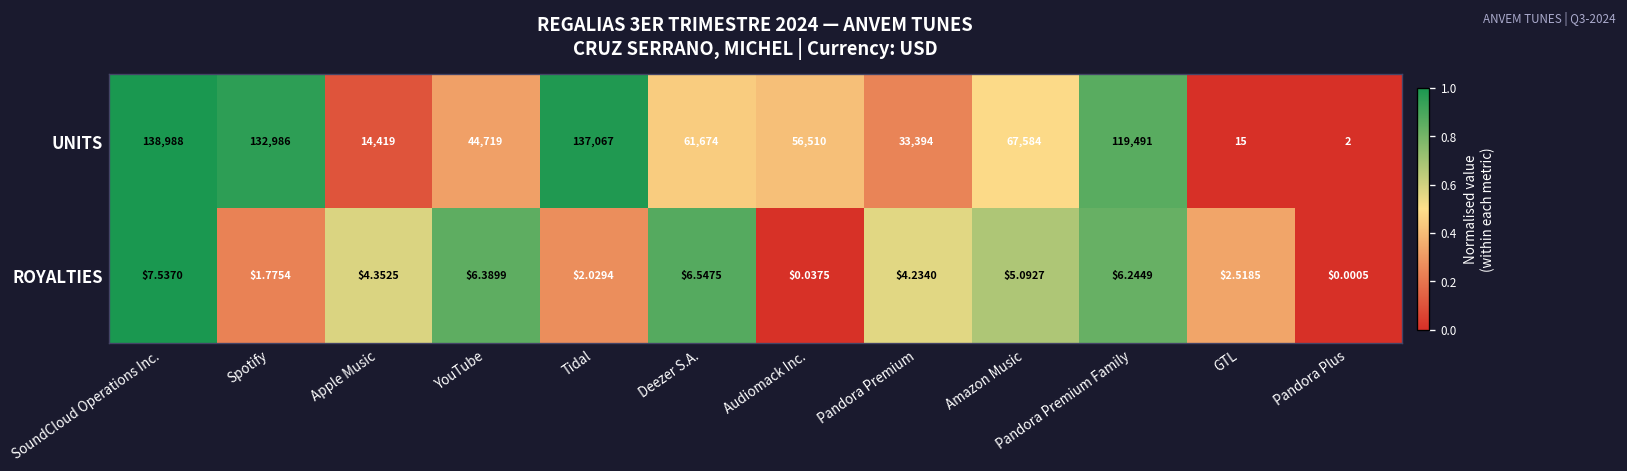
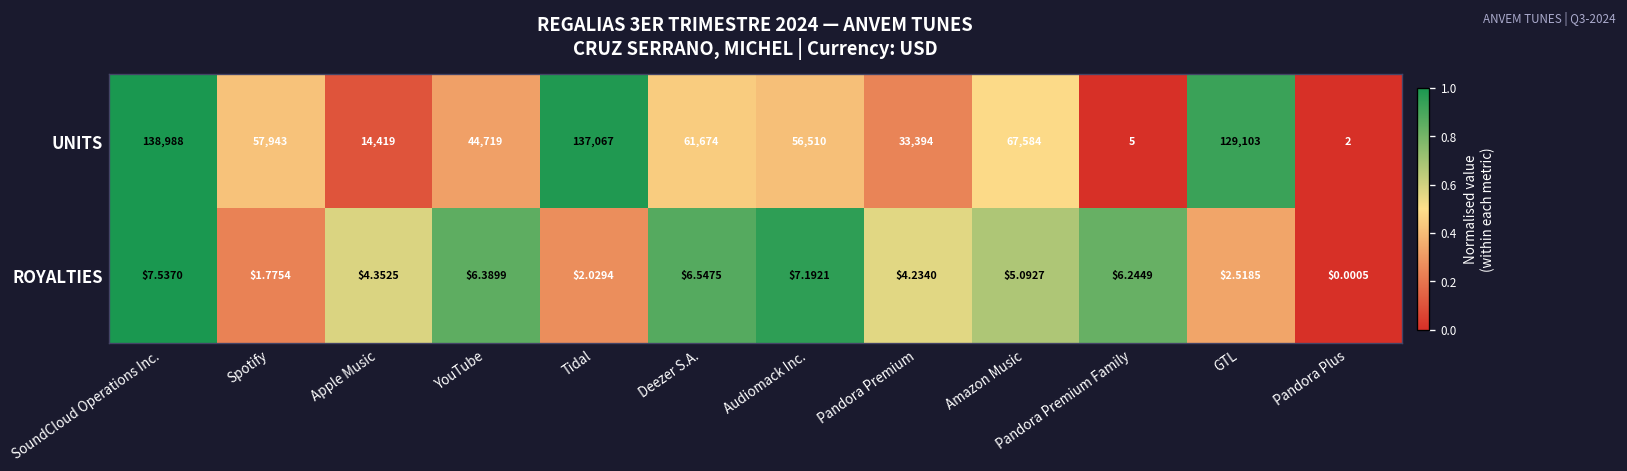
UNITS, Spotify: 132,986 -> 57,943
UNITS, Pandora Premium Family: 119,491 -> 5
UNITS, GTL: 15 -> 129,103
ROYALTIES, Audiomack Inc.: $0.0375 -> $7.1921
